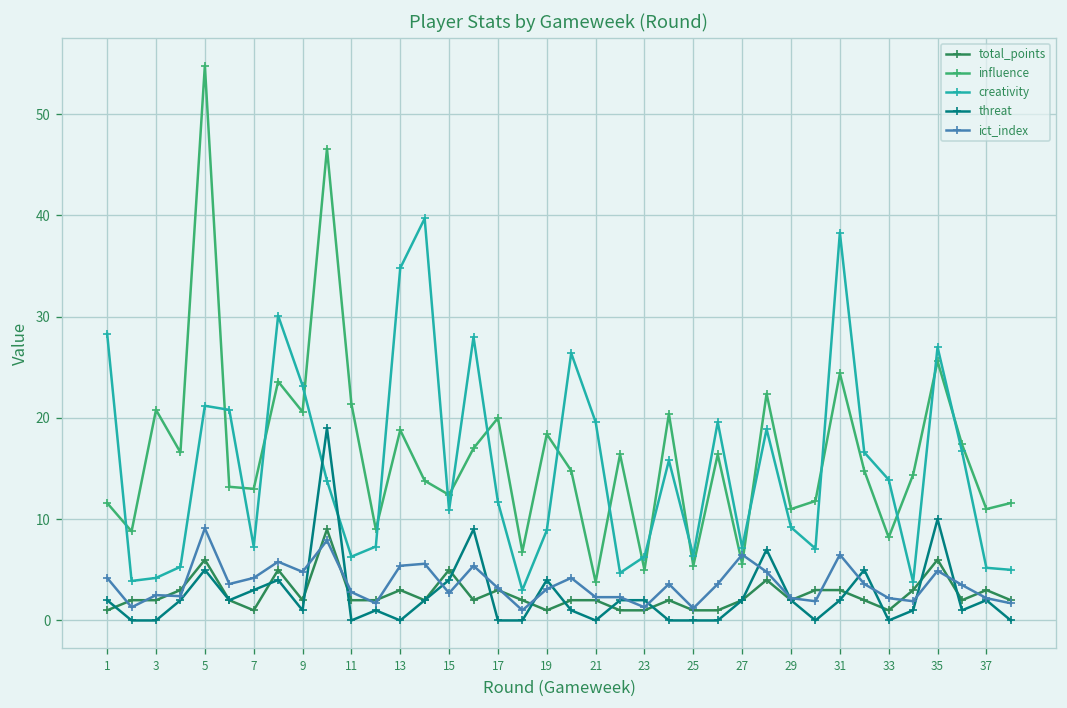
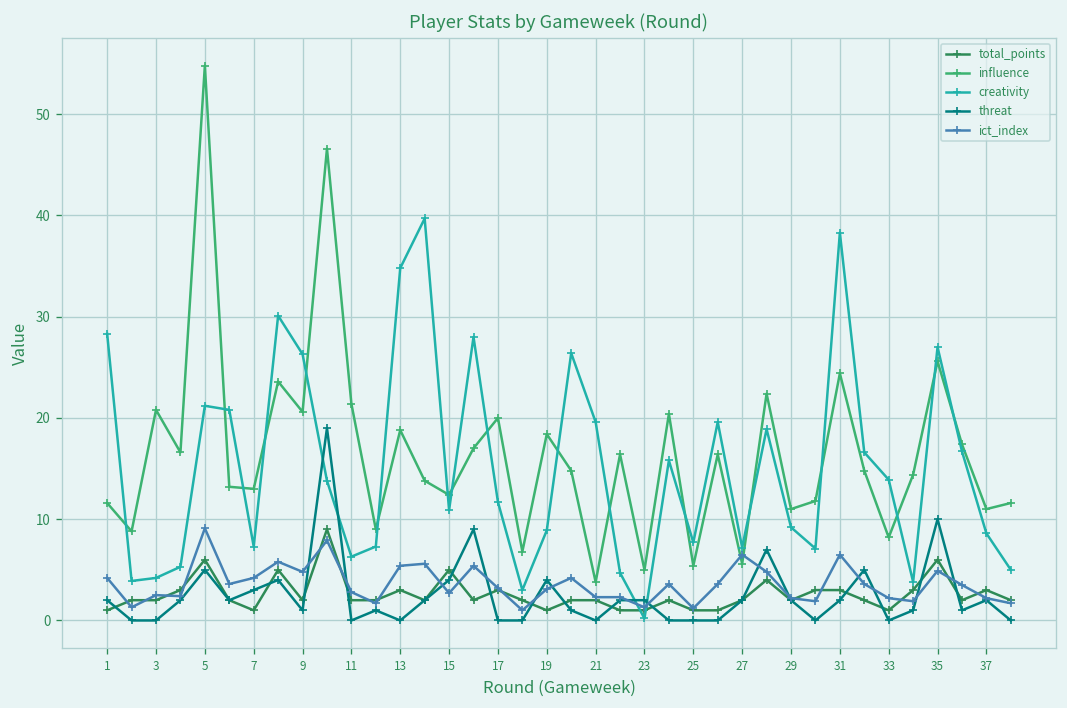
creativity, 9: 23 -> 26
creativity, 23: 6 -> 0
creativity, 25: 6 -> 8
creativity, 37: 5 -> 9
